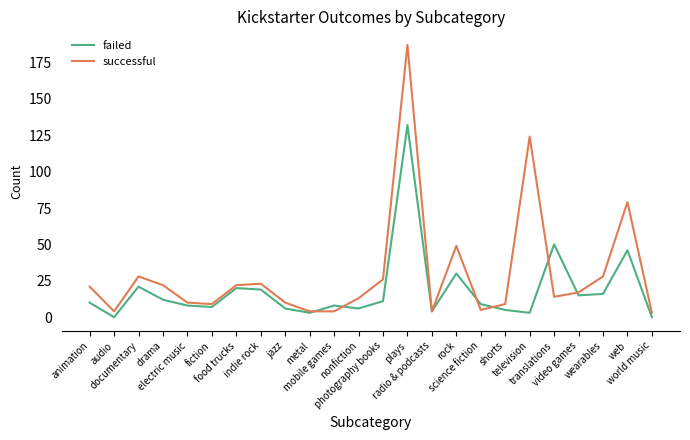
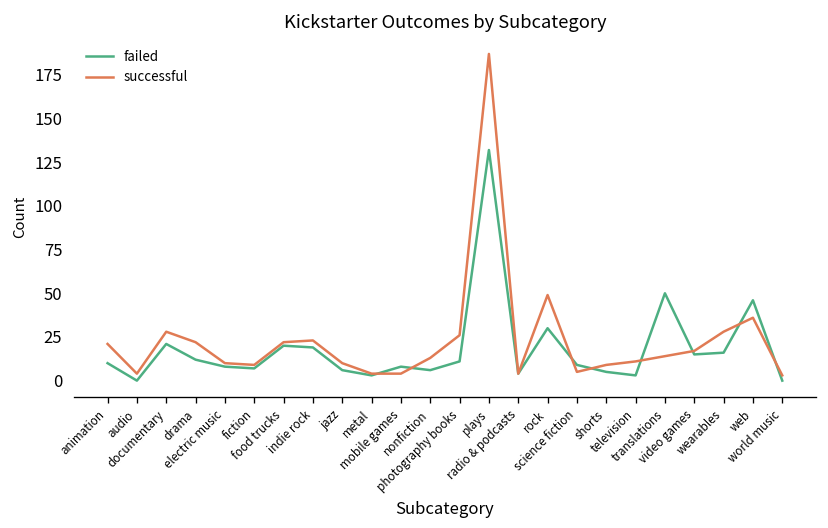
successful, television: 124 -> 11
successful, web: 79 -> 36
